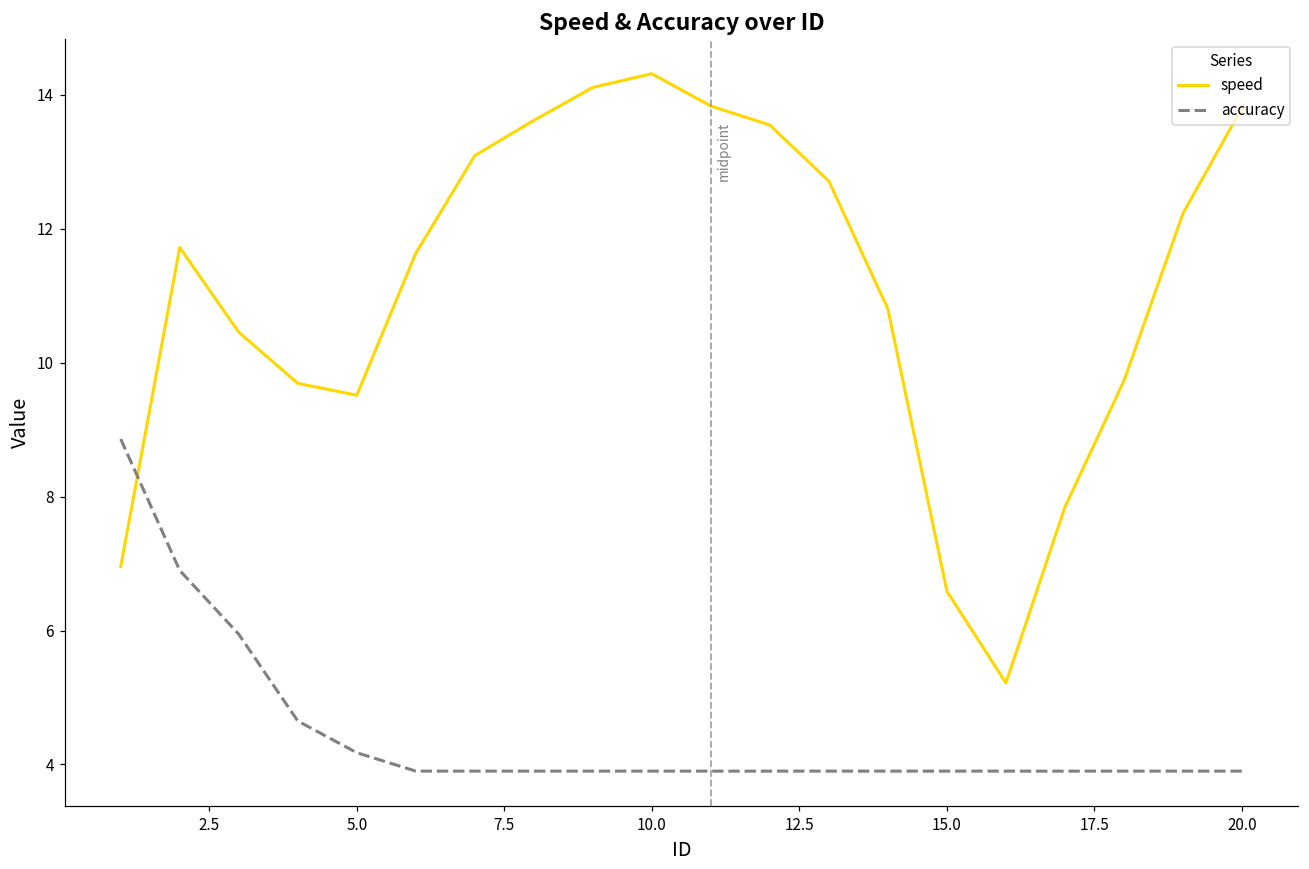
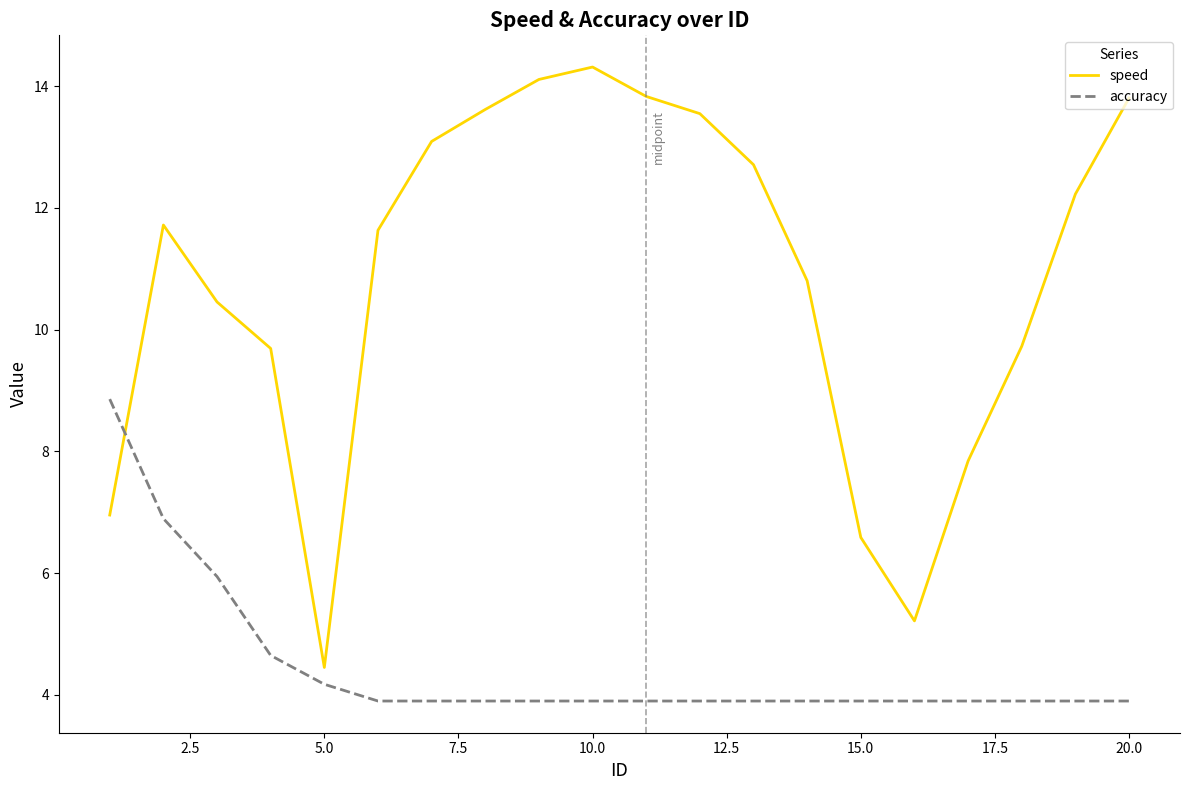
speed, 5.0: 9.5 -> 4.5
